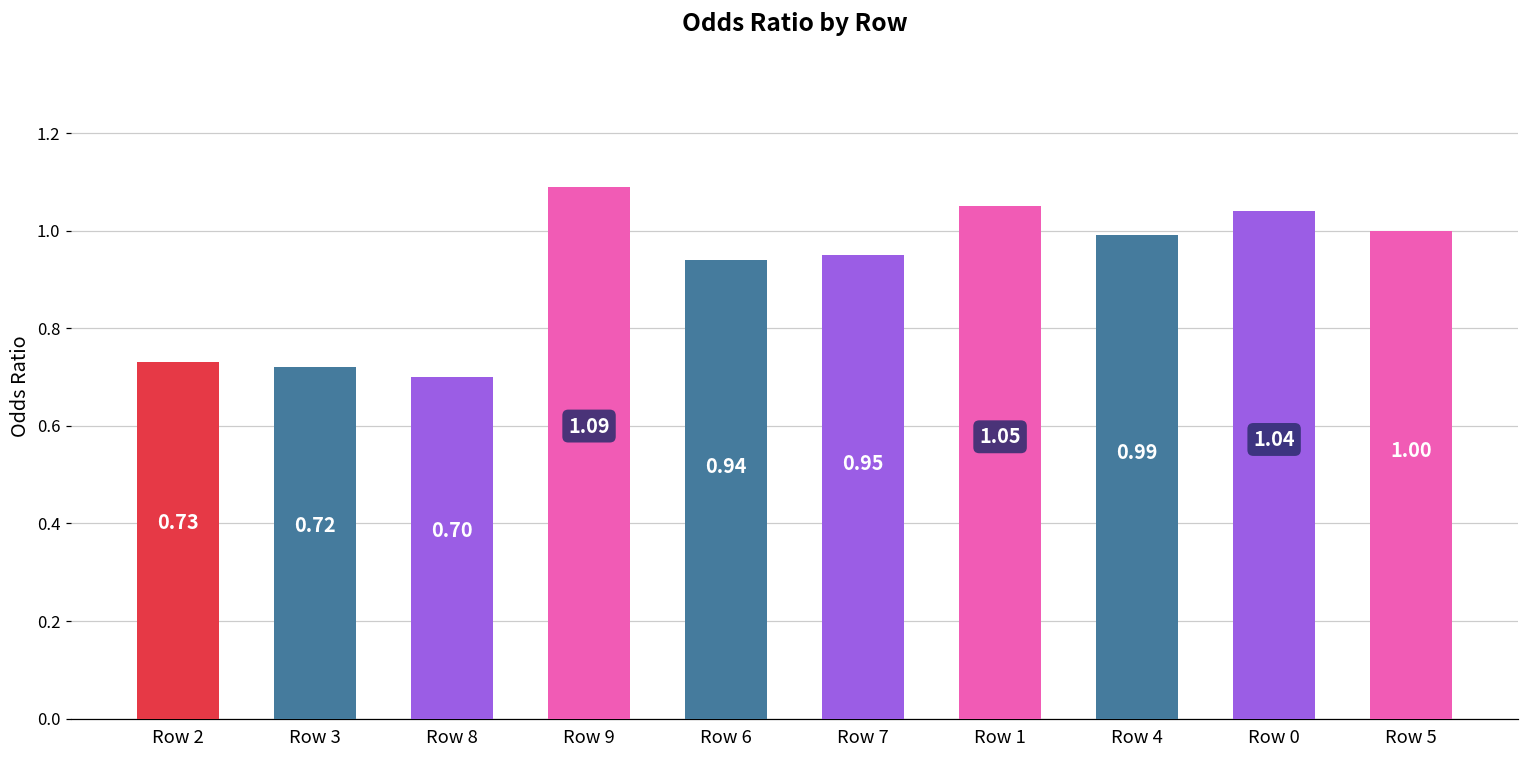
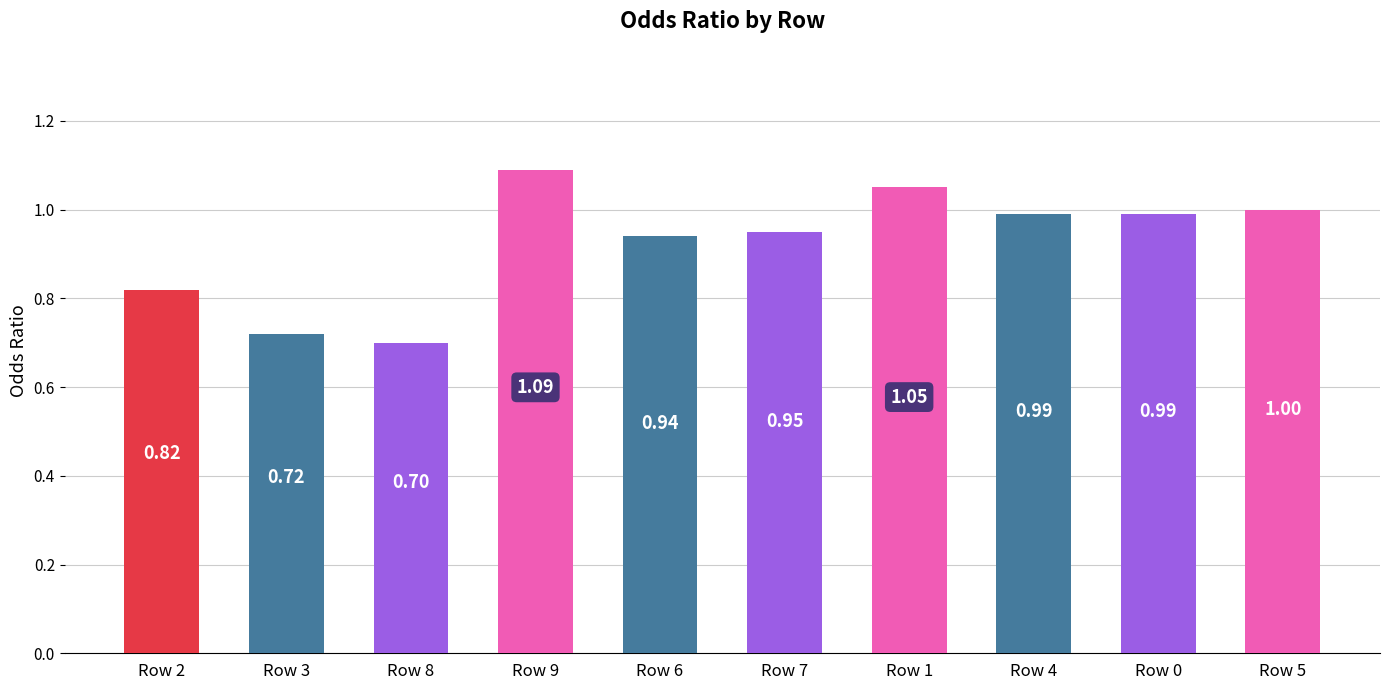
Row 2: 0.73 -> 0.82
Row 0: 1.04 -> 0.99
